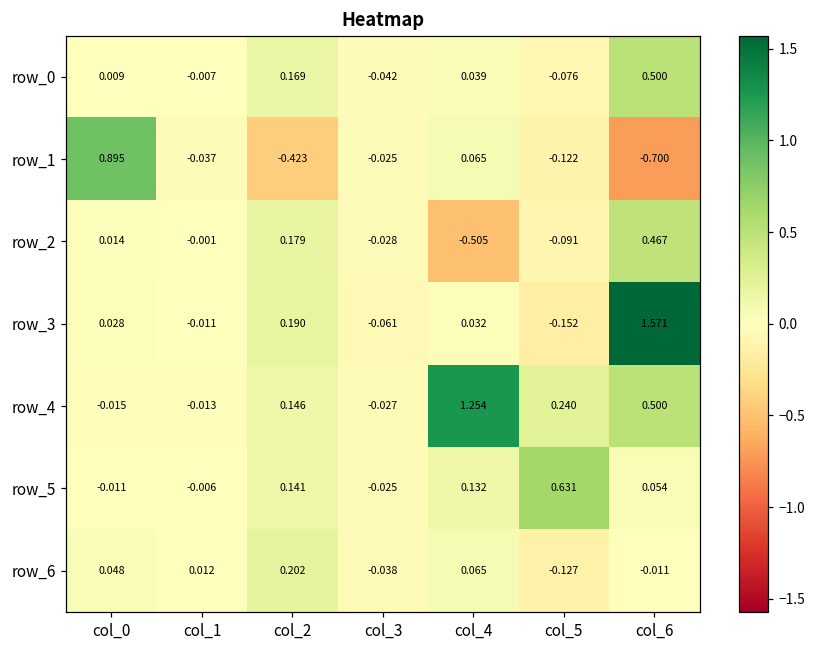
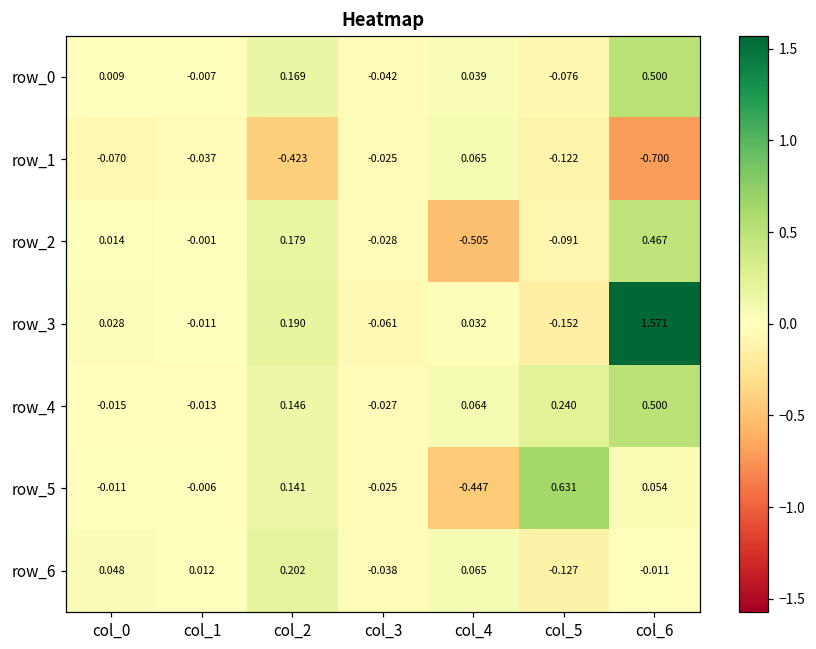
row_1, col_0: 0.895 -> -0.070
row_4, col_4: 1.254 -> 0.064
row_5, col_4: 0.132 -> -0.447
